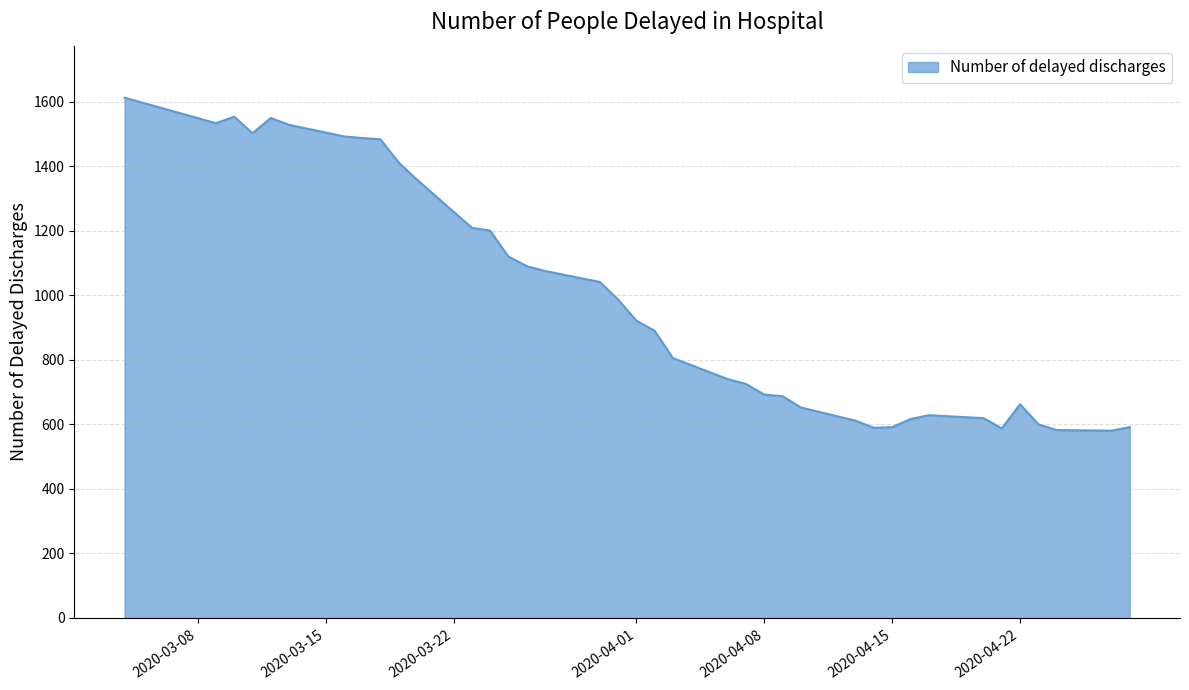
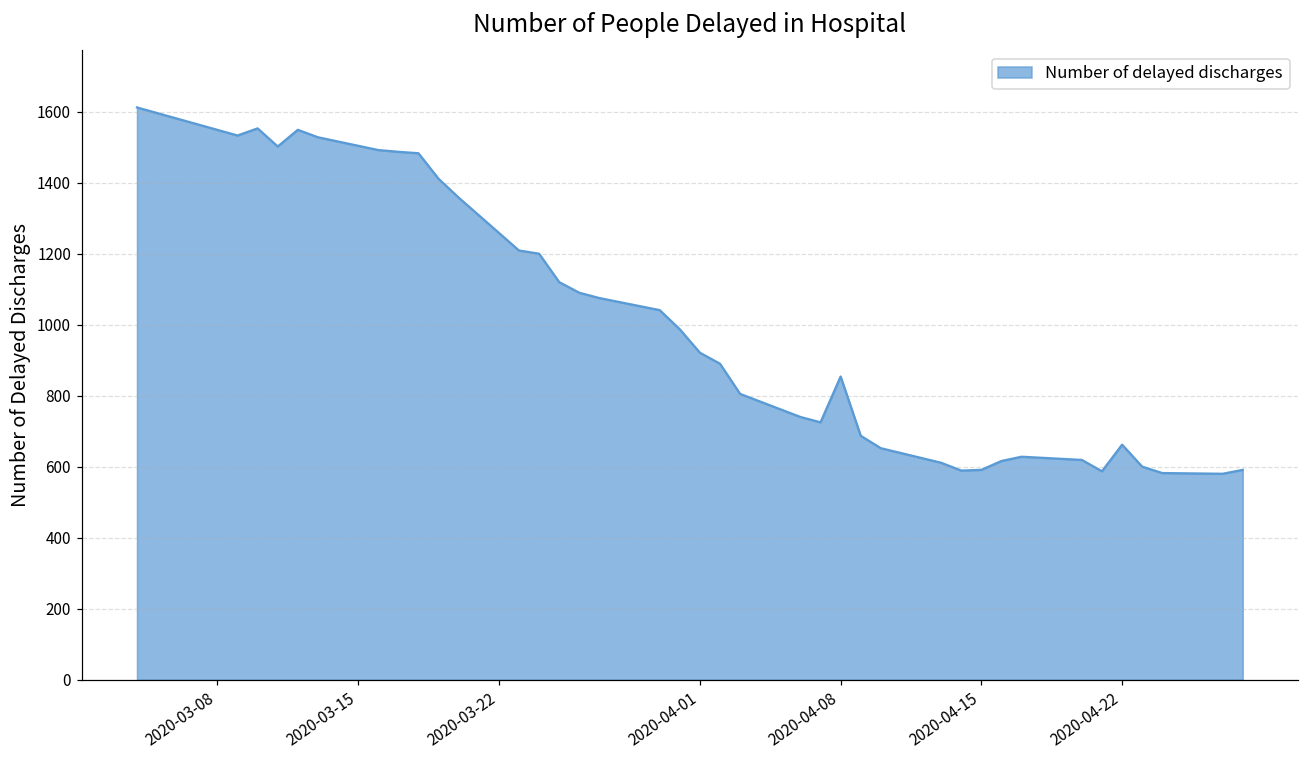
2020-04-08: 690 -> 850
